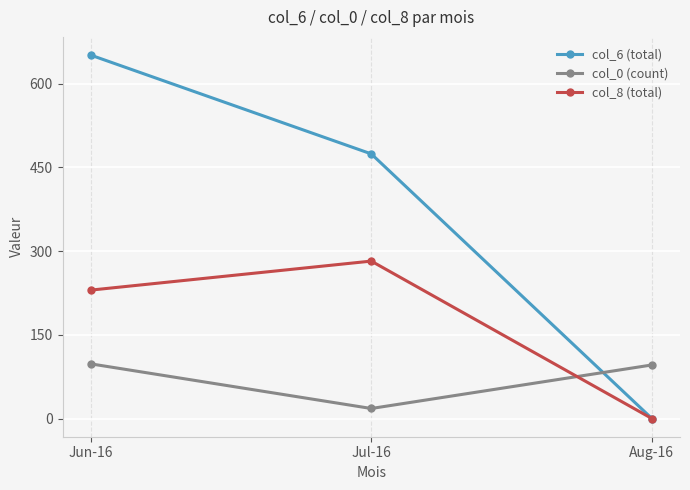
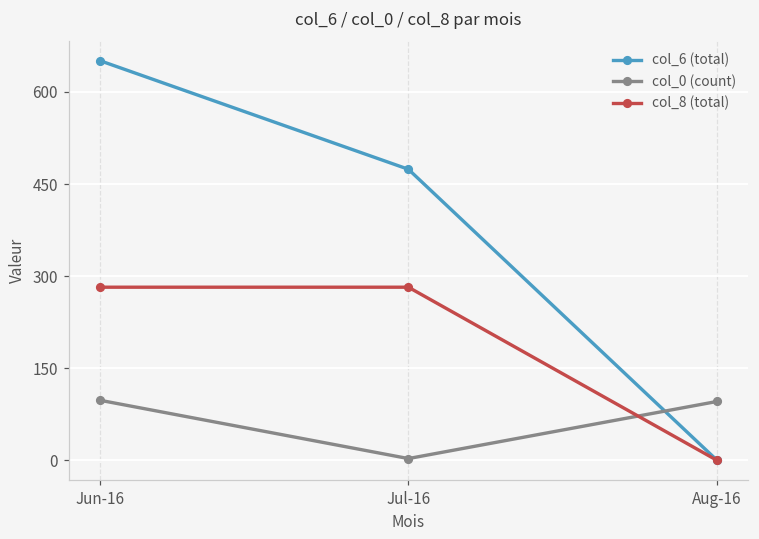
col_8 (total), Jun-16: 230 -> 280
col_0 (count), Jul-16: 20 -> 0
